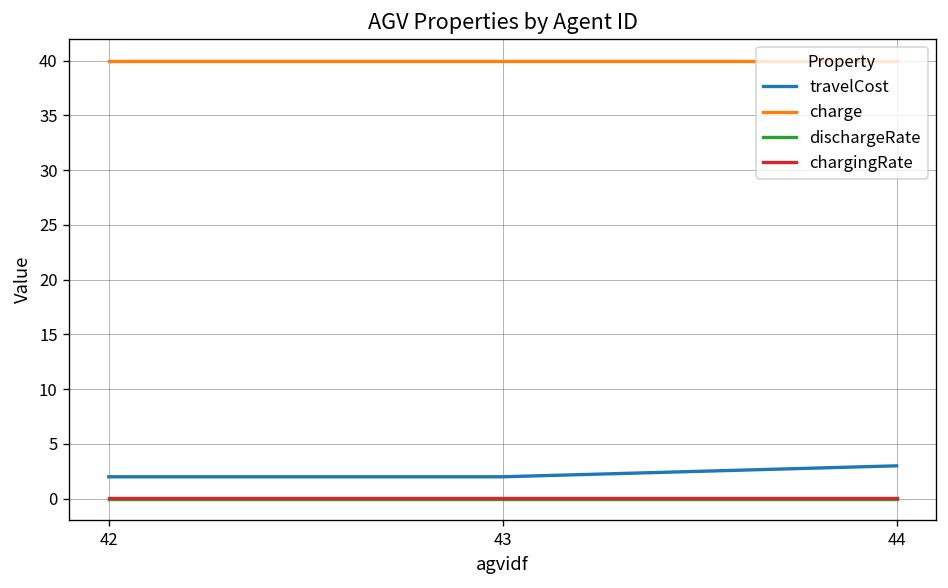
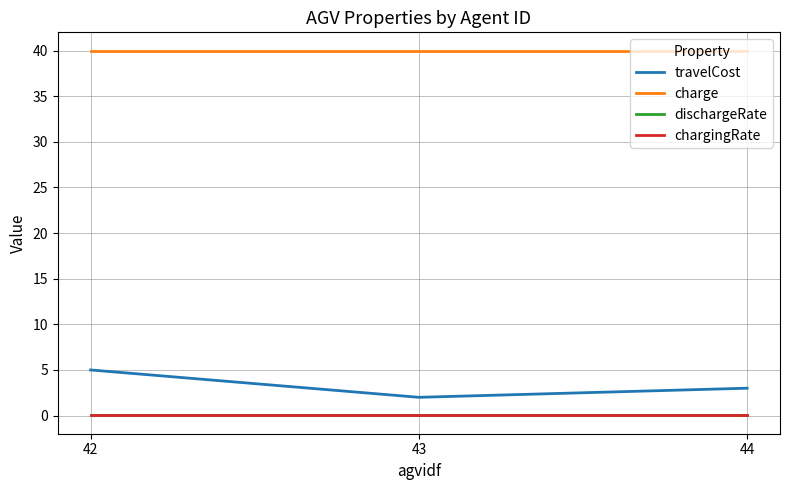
travelCost, 42: 2 -> 5
